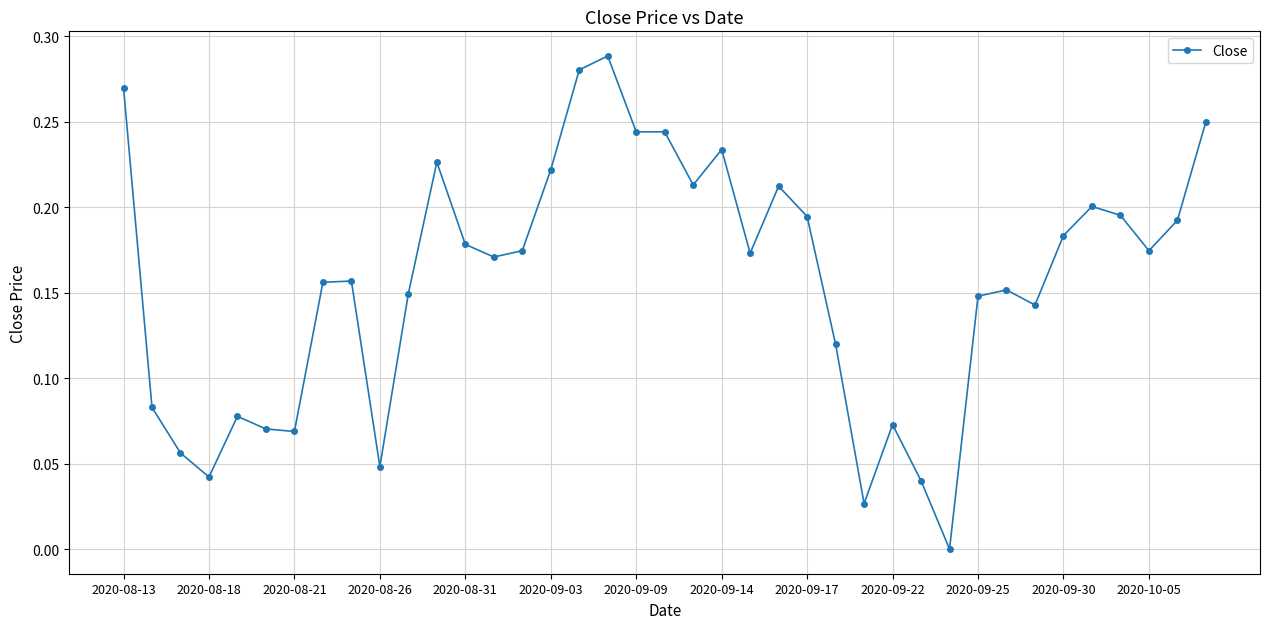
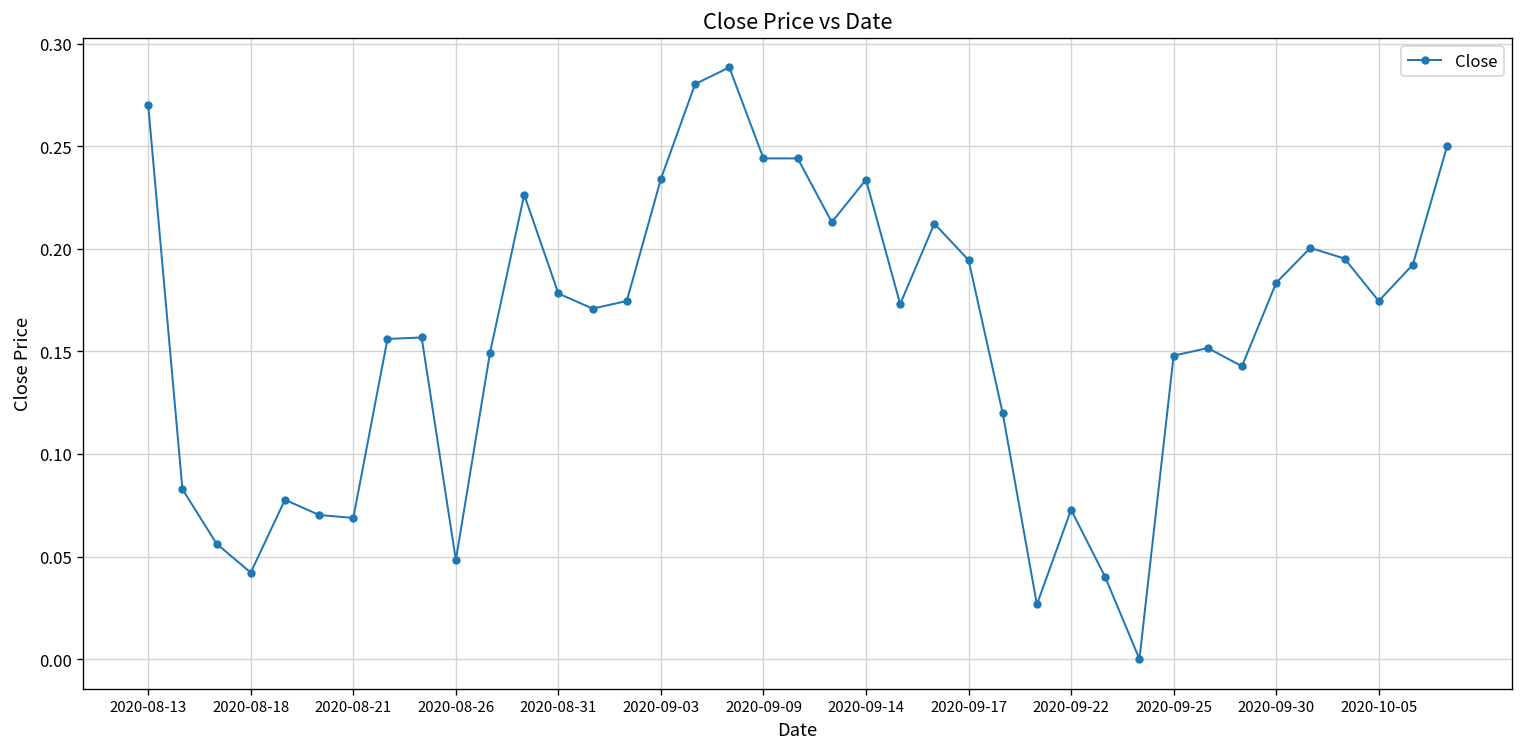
2020-09-03: 0.222 -> 0.234
